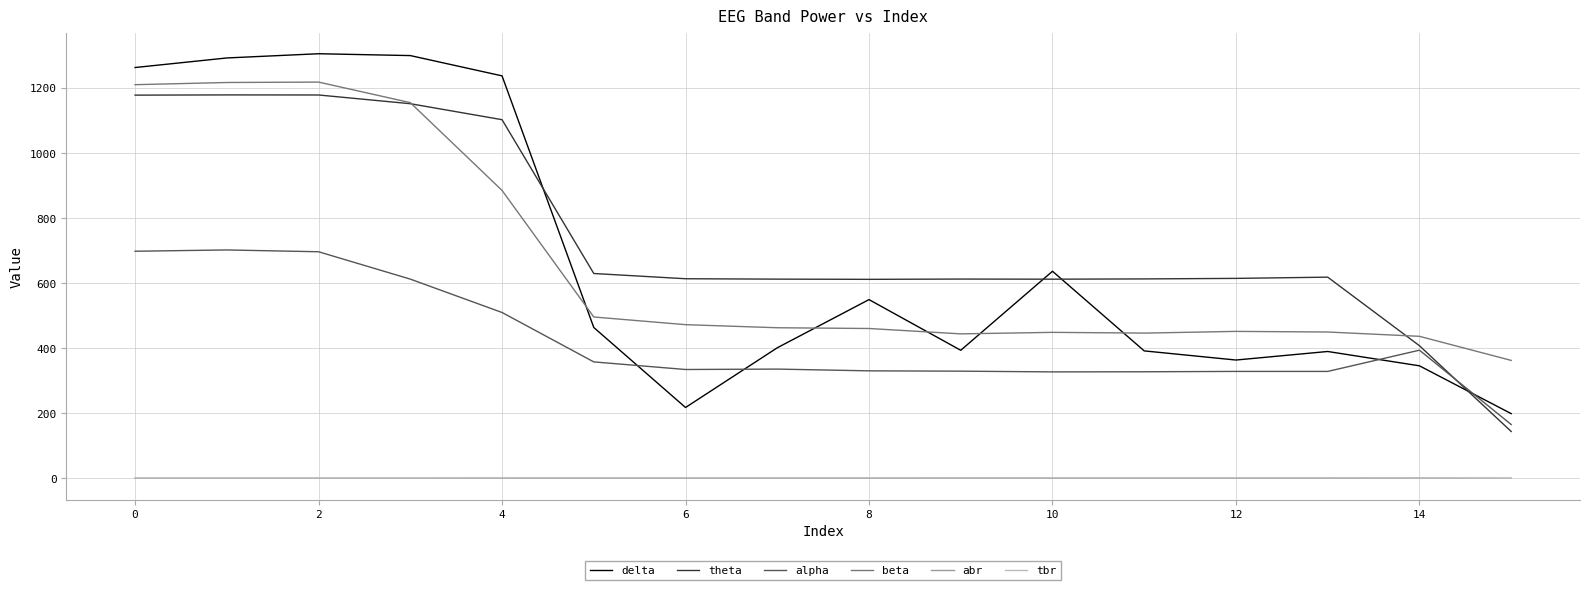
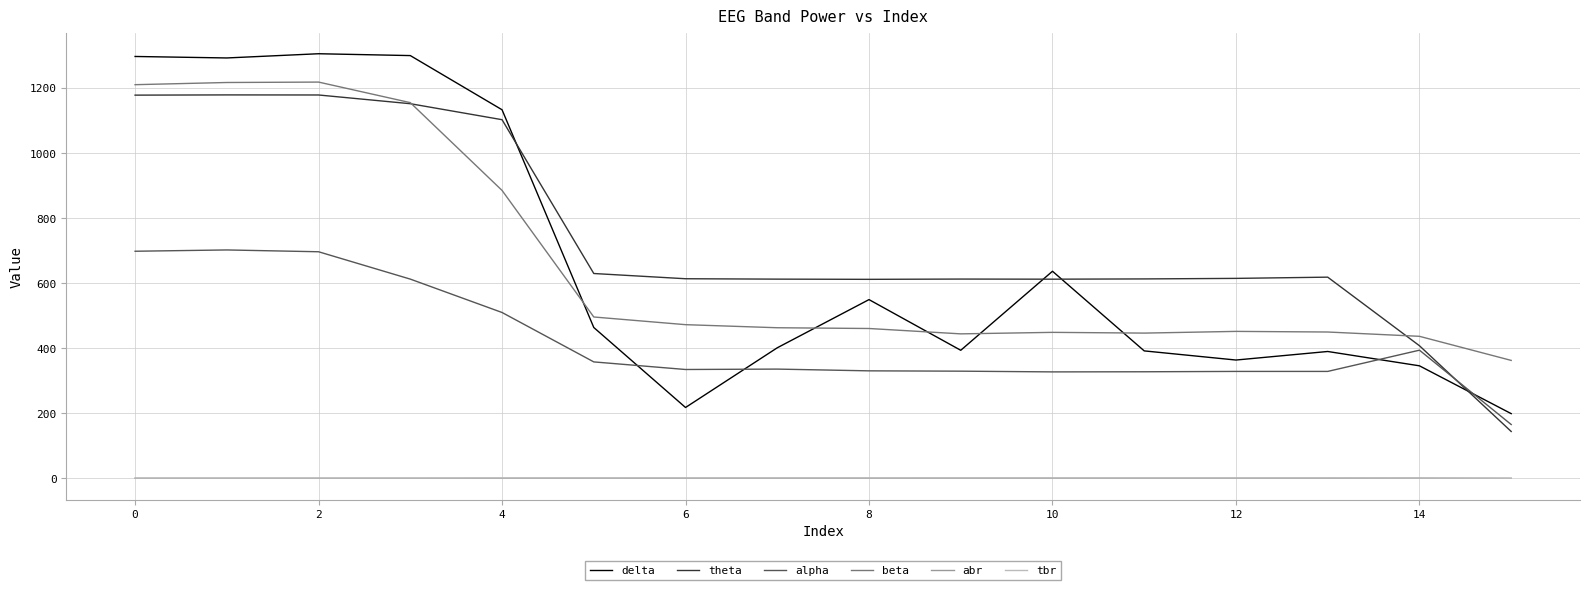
delta, 0: 1260 -> 1300
delta, 4: 1240 -> 1130
